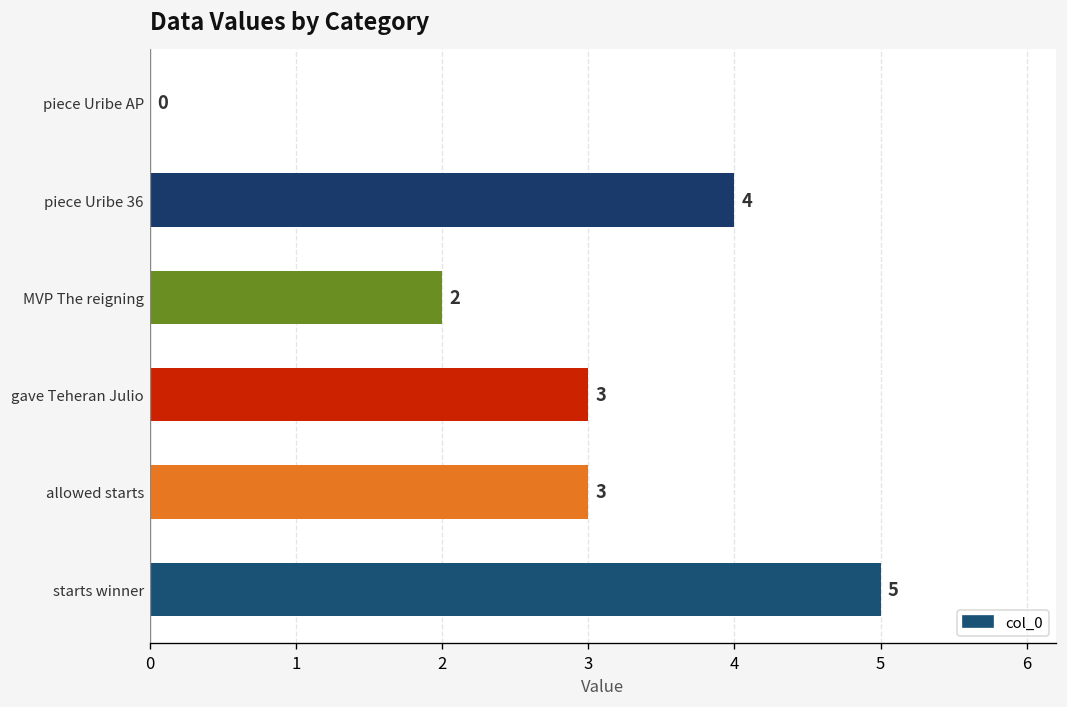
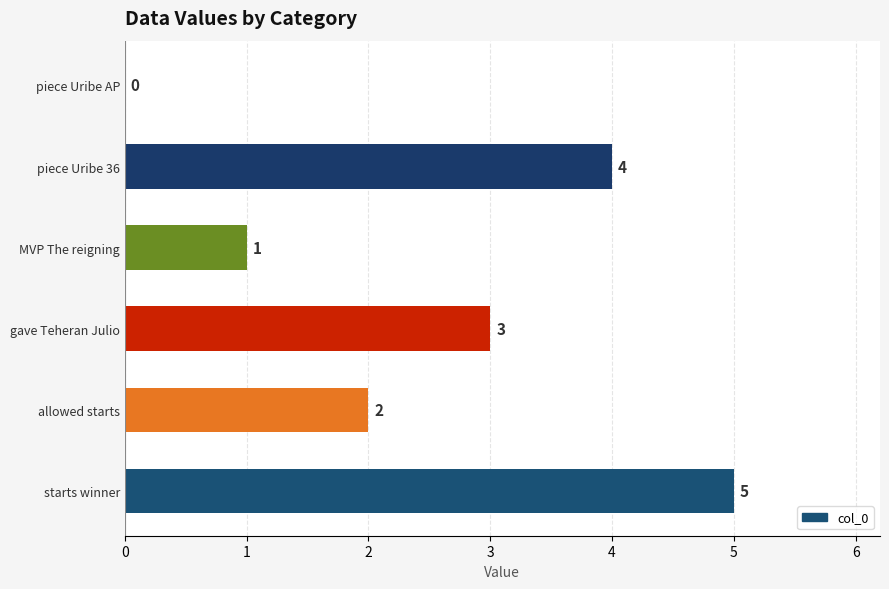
MVP The reigning: 2 -> 1
allowed starts: 3 -> 2
